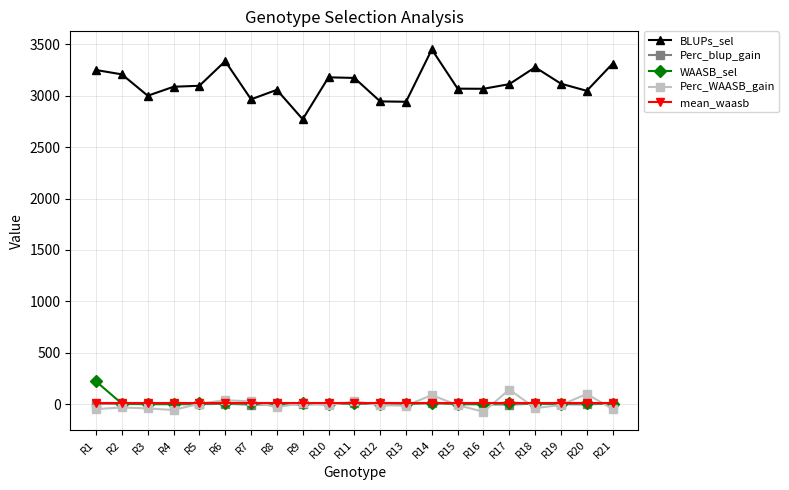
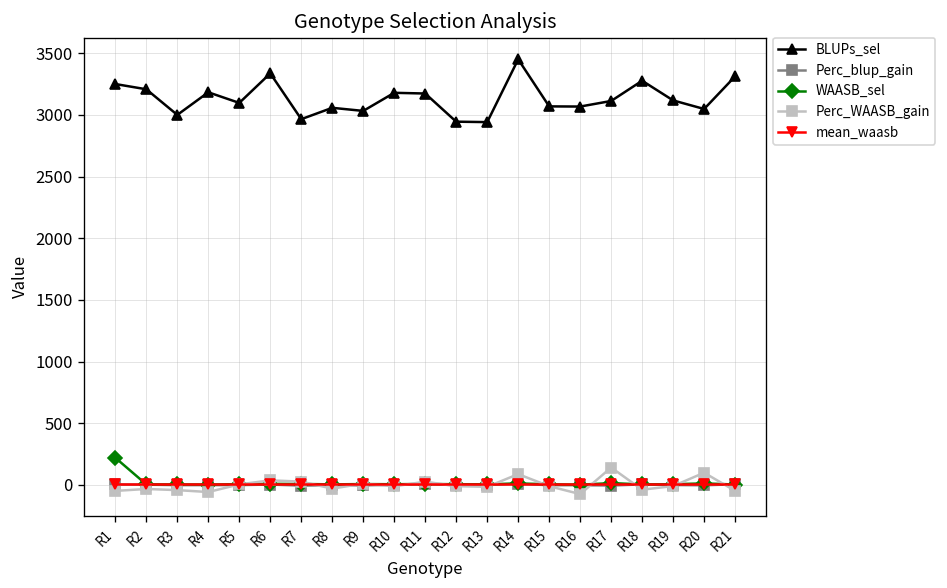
BLUPs_sel, R4: 3090 -> 3180
BLUPs_sel, R9: 2770 -> 3030
